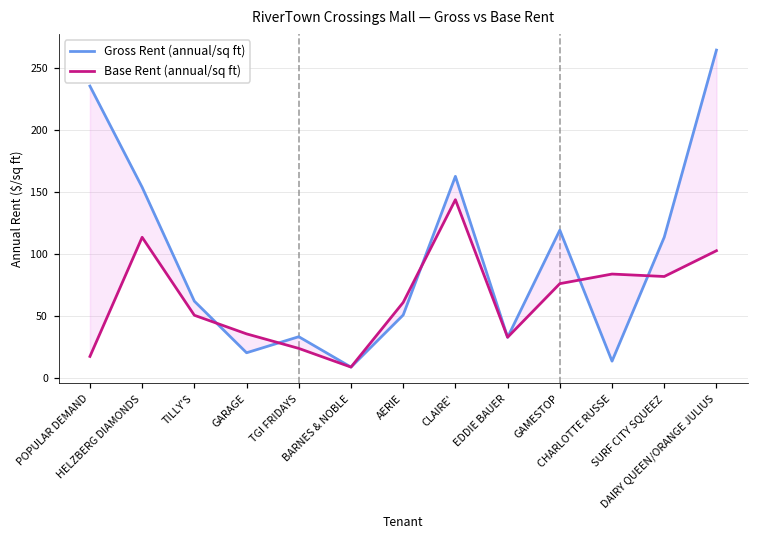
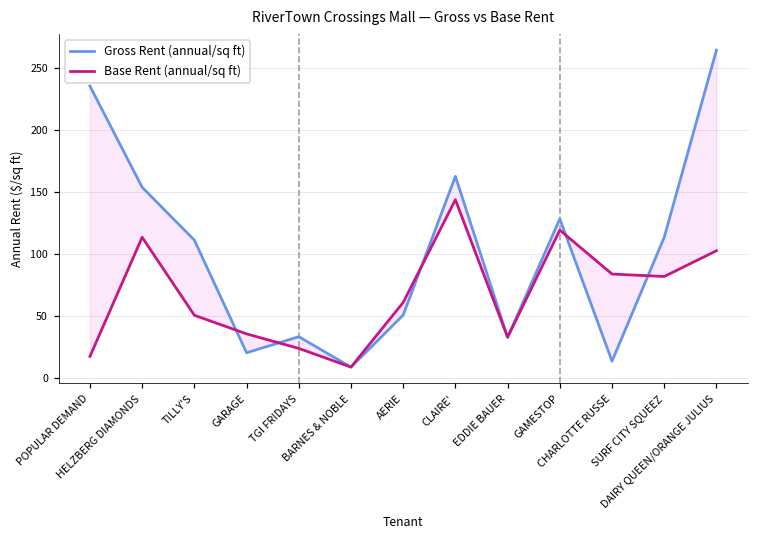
Gross Rent (annual/sq ft), TILLY'S: 62 -> 111
Gross Rent (annual/sq ft), GAMESTOP: 119 -> 128
Base Rent (annual/sq ft), GAMESTOP: 76 -> 119
